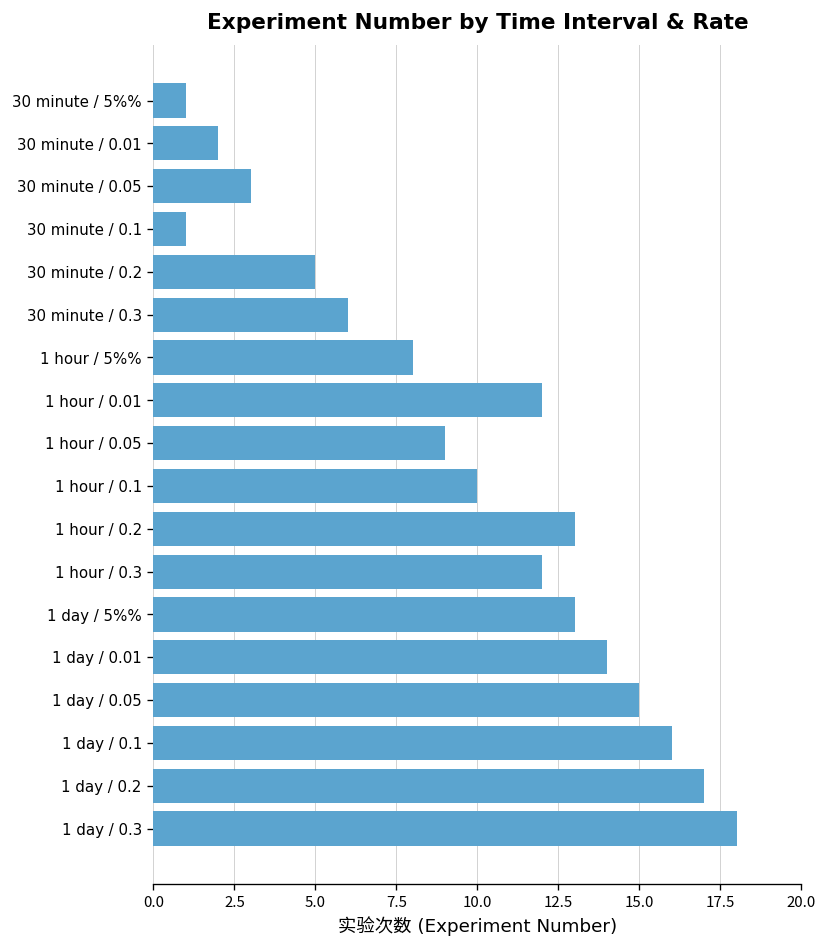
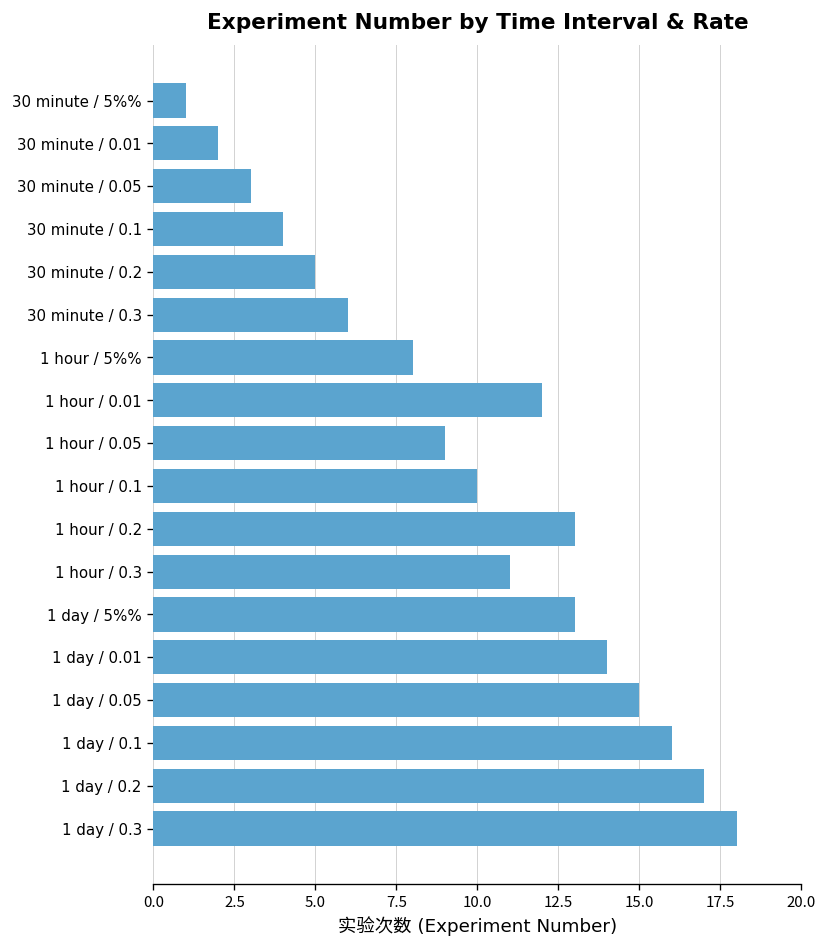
30 minute / 0.1: 1 -> 4
1 hour / 0.3: 12 -> 11
